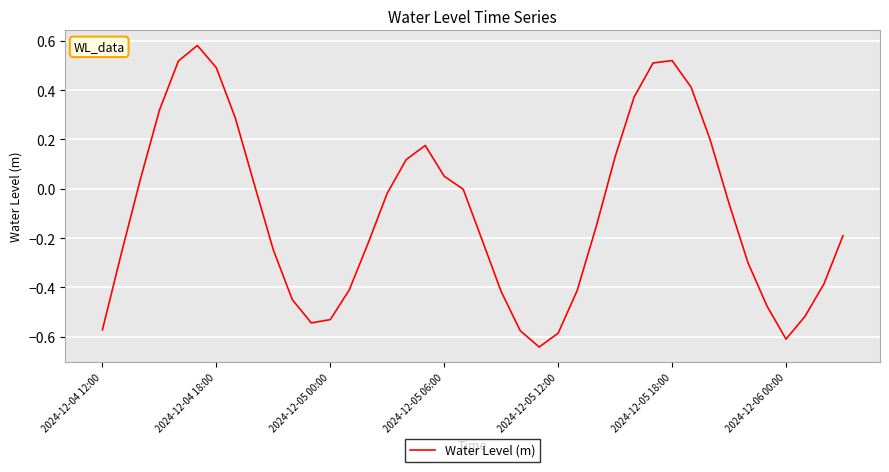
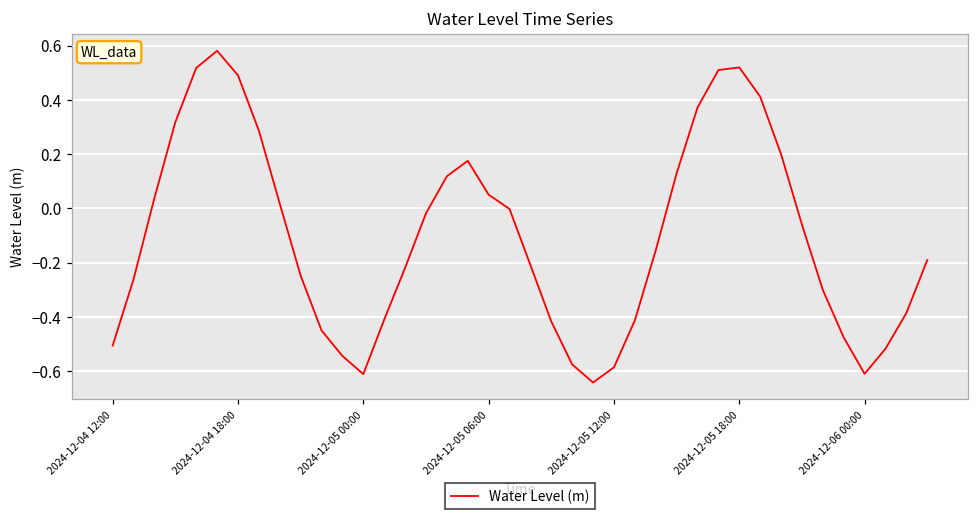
2024-12-04 12:00: -0.57 -> -0.51
2024-12-05 00:00: -0.53 -> -0.61
